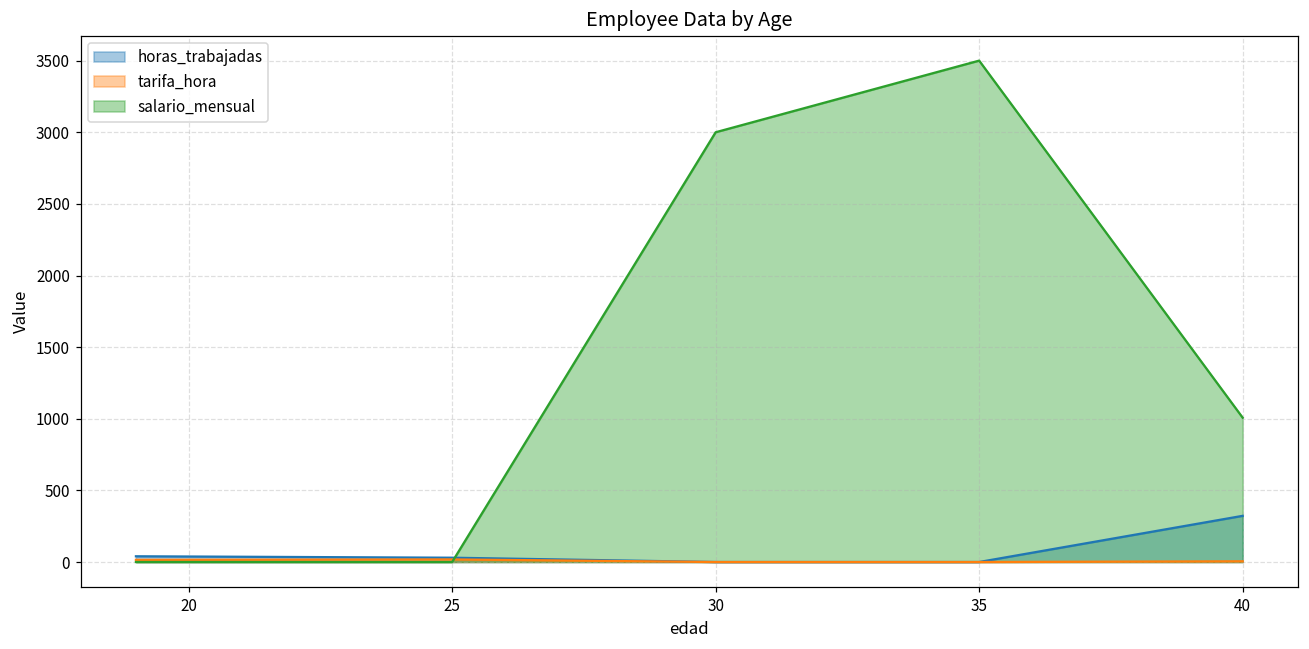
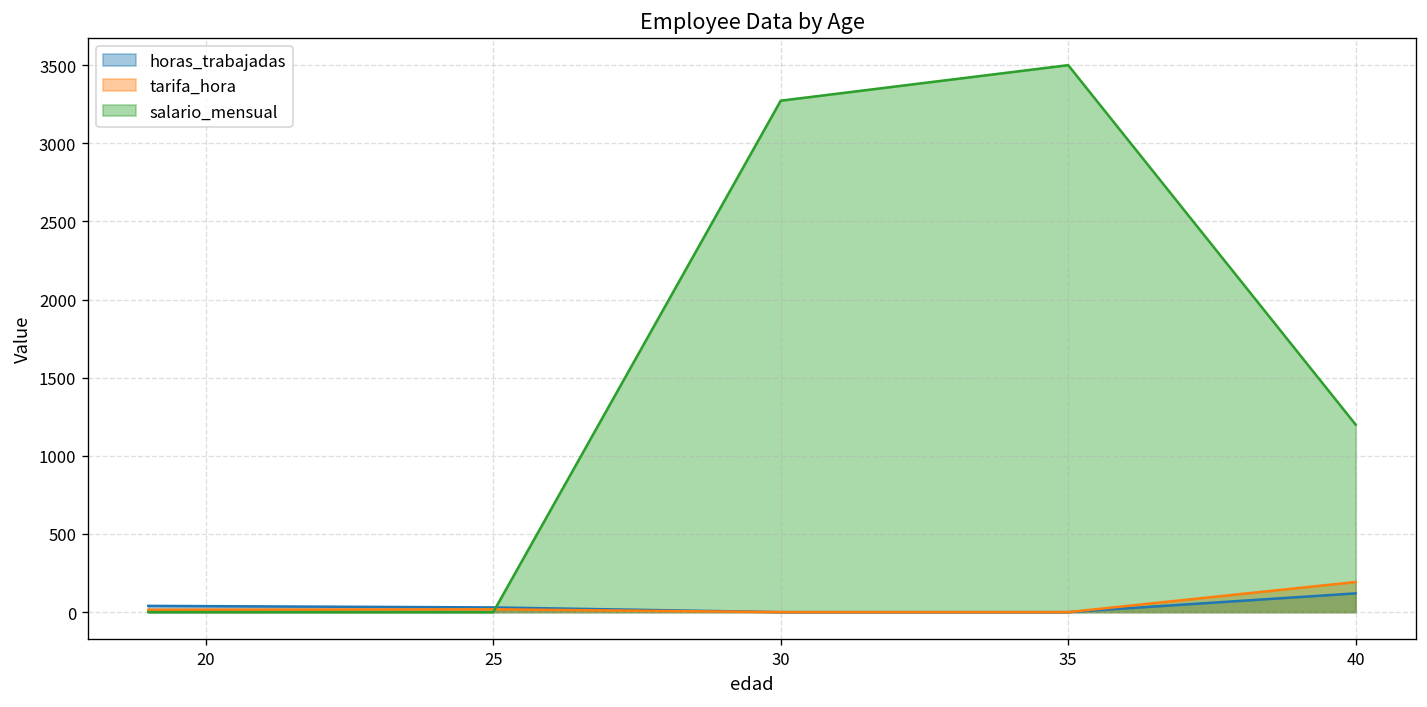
salario_mensual, 30: 3000 -> 3270
horas_trabajadas, 40: 320 -> 120
tarifa_hora, 40: 10 -> 190
salario_mensual, 40: 1010 -> 1200
